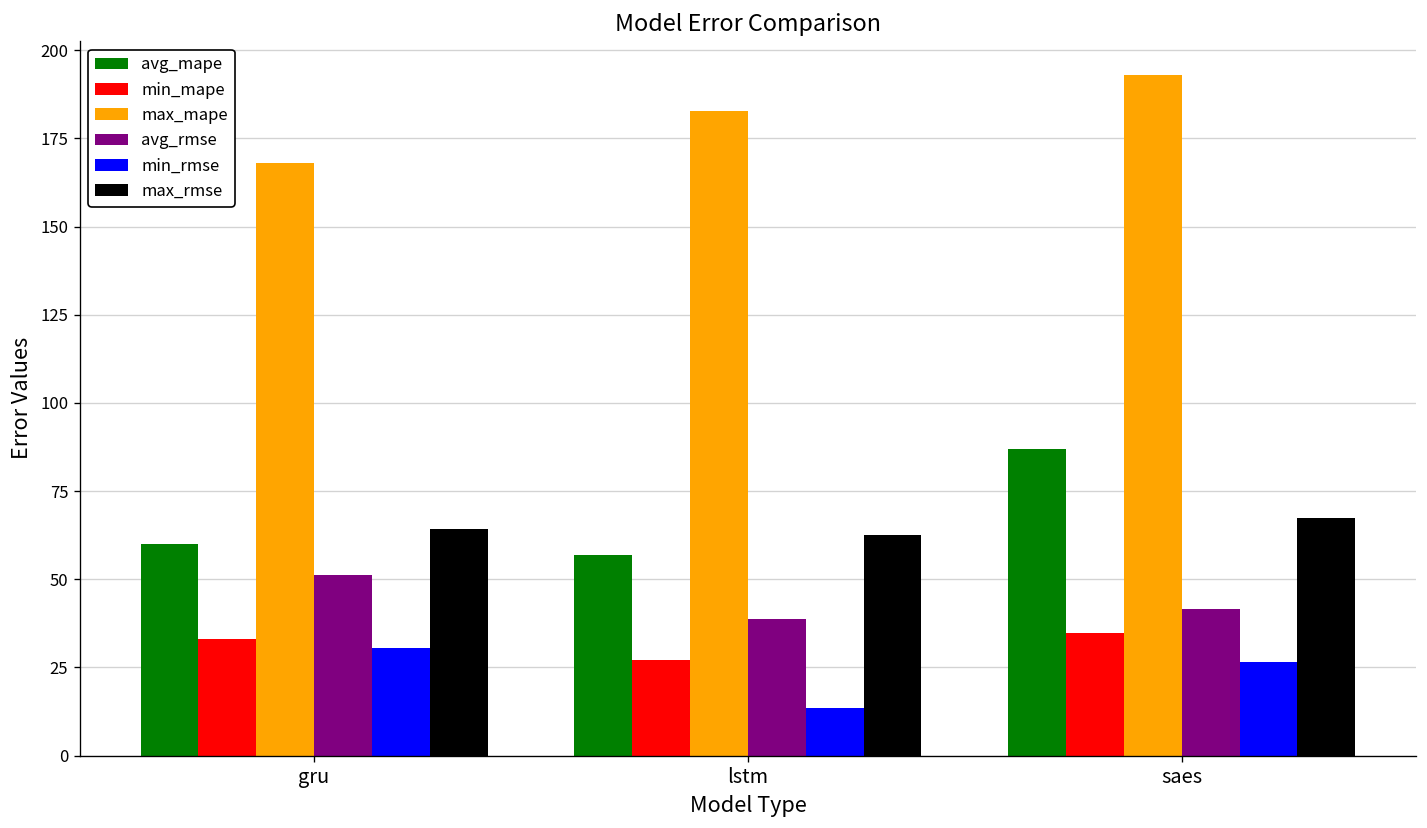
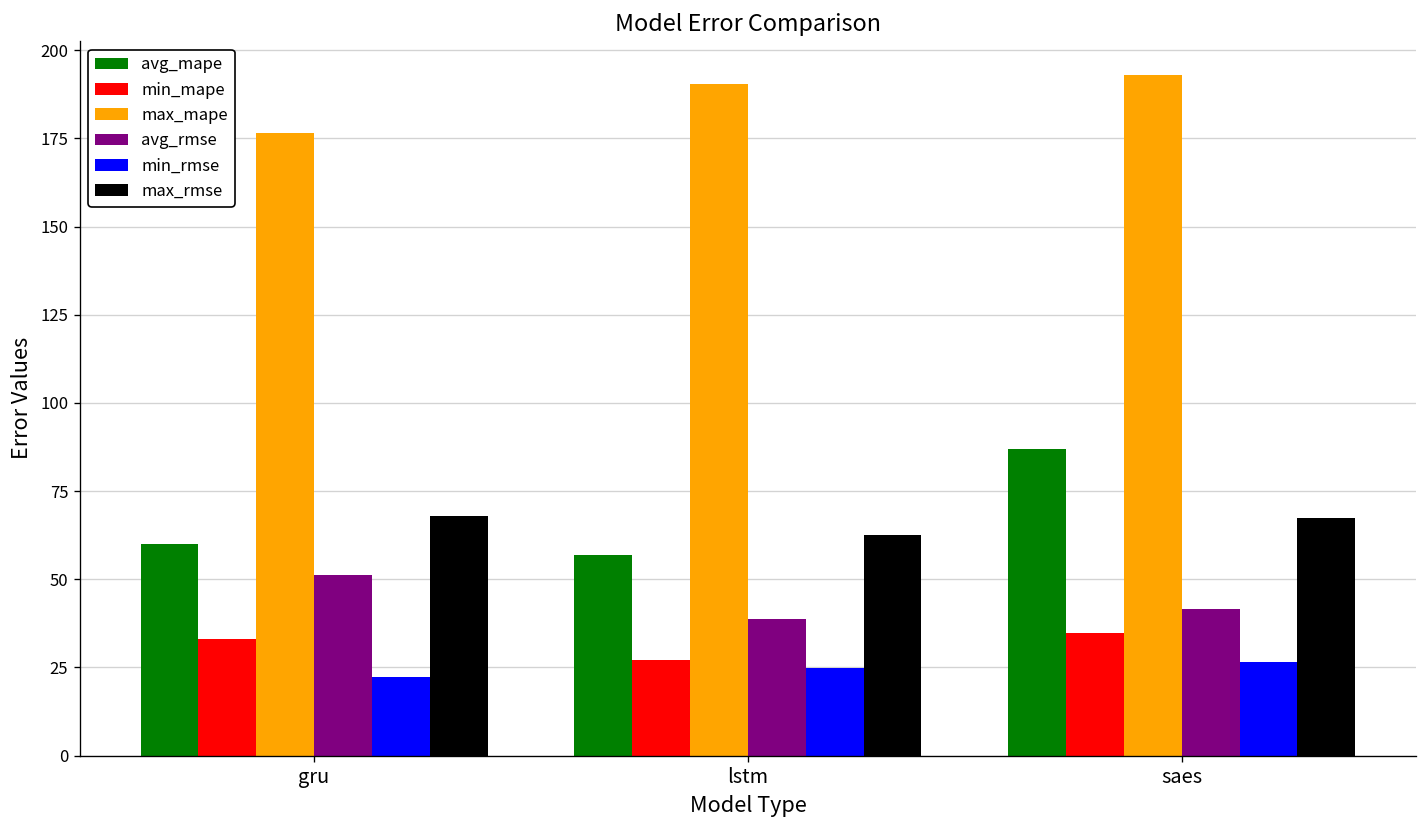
max_mape, gru: 168 -> 177
min_rmse, gru: 30 -> 22
max_rmse, gru: 64 -> 68
max_mape, lstm: 183 -> 190
min_rmse, lstm: 14 -> 25
